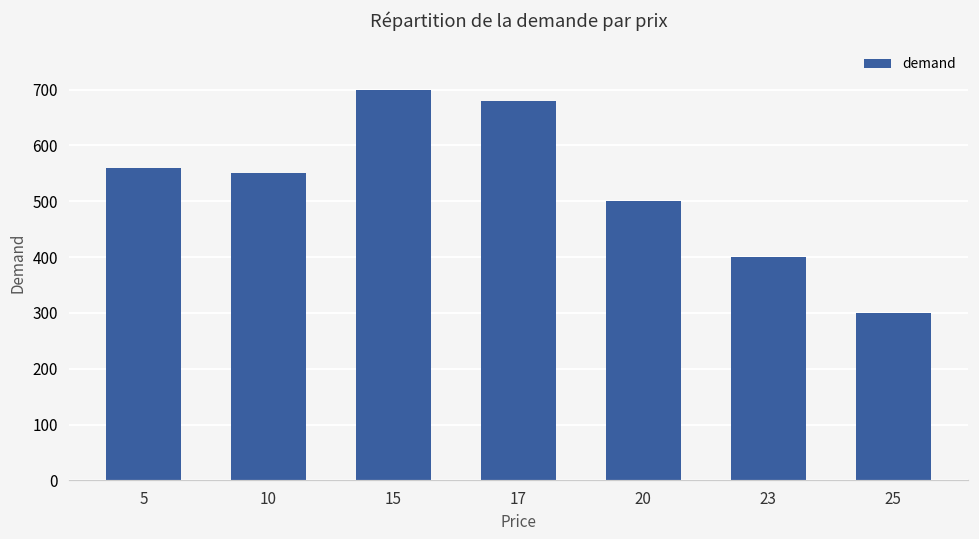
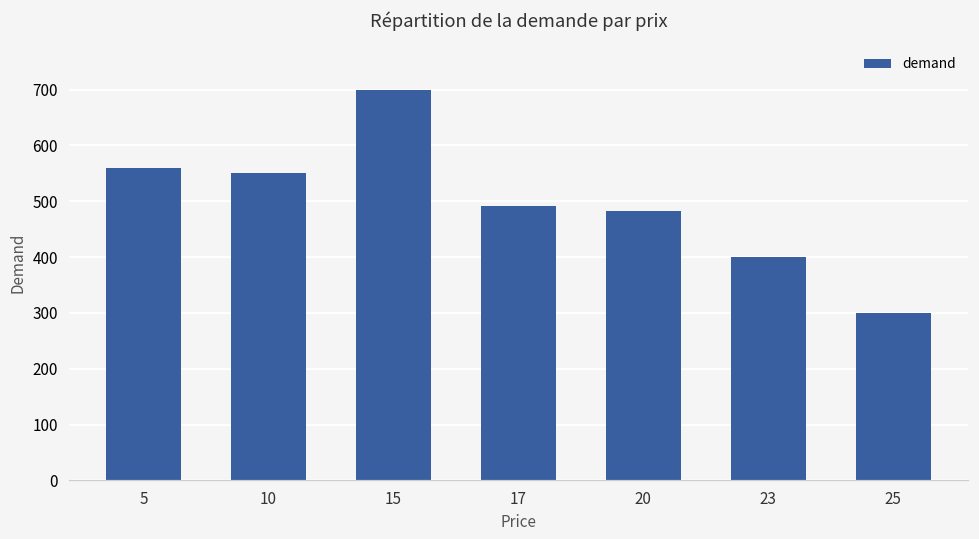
17: 680 -> 490
20: 500 -> 480
